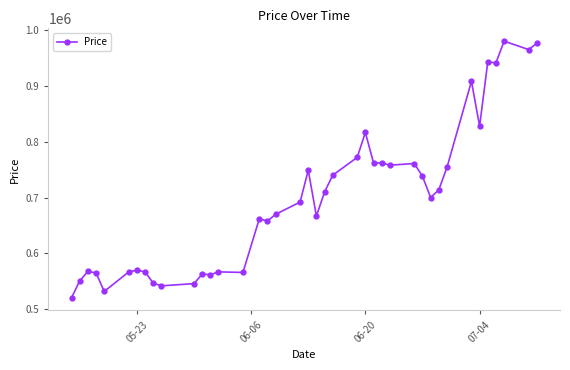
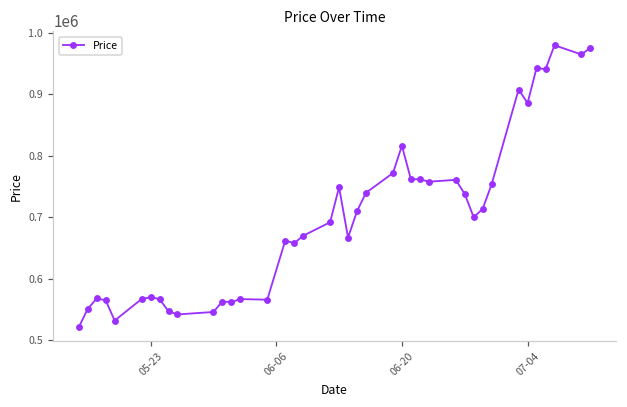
07-04: 830000 -> 890000
